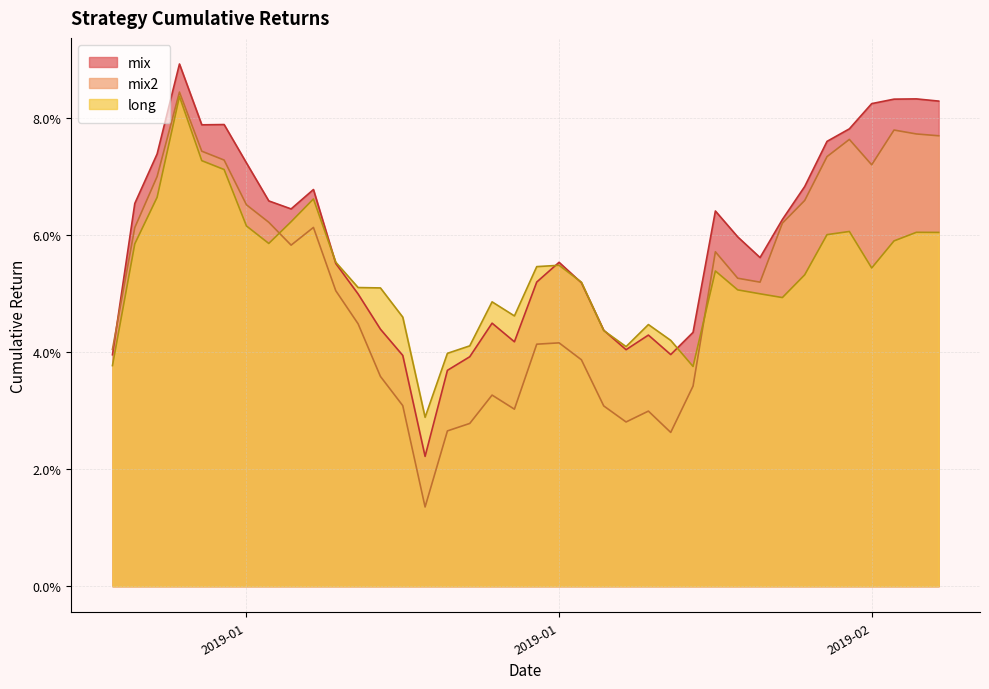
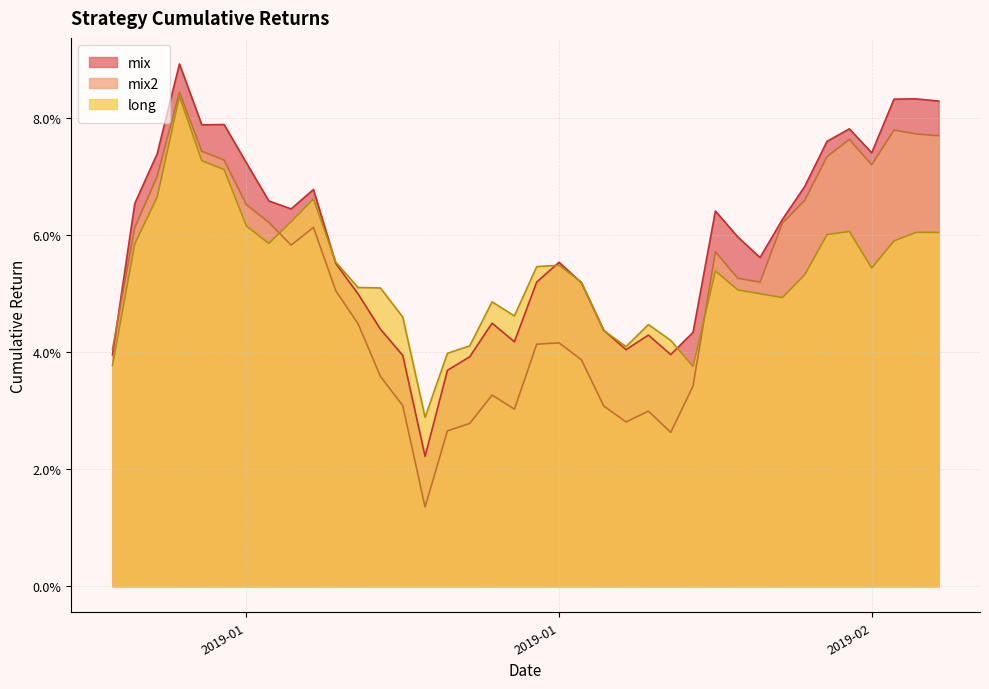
mix, 2019-02: 8.3% -> 7.4%
